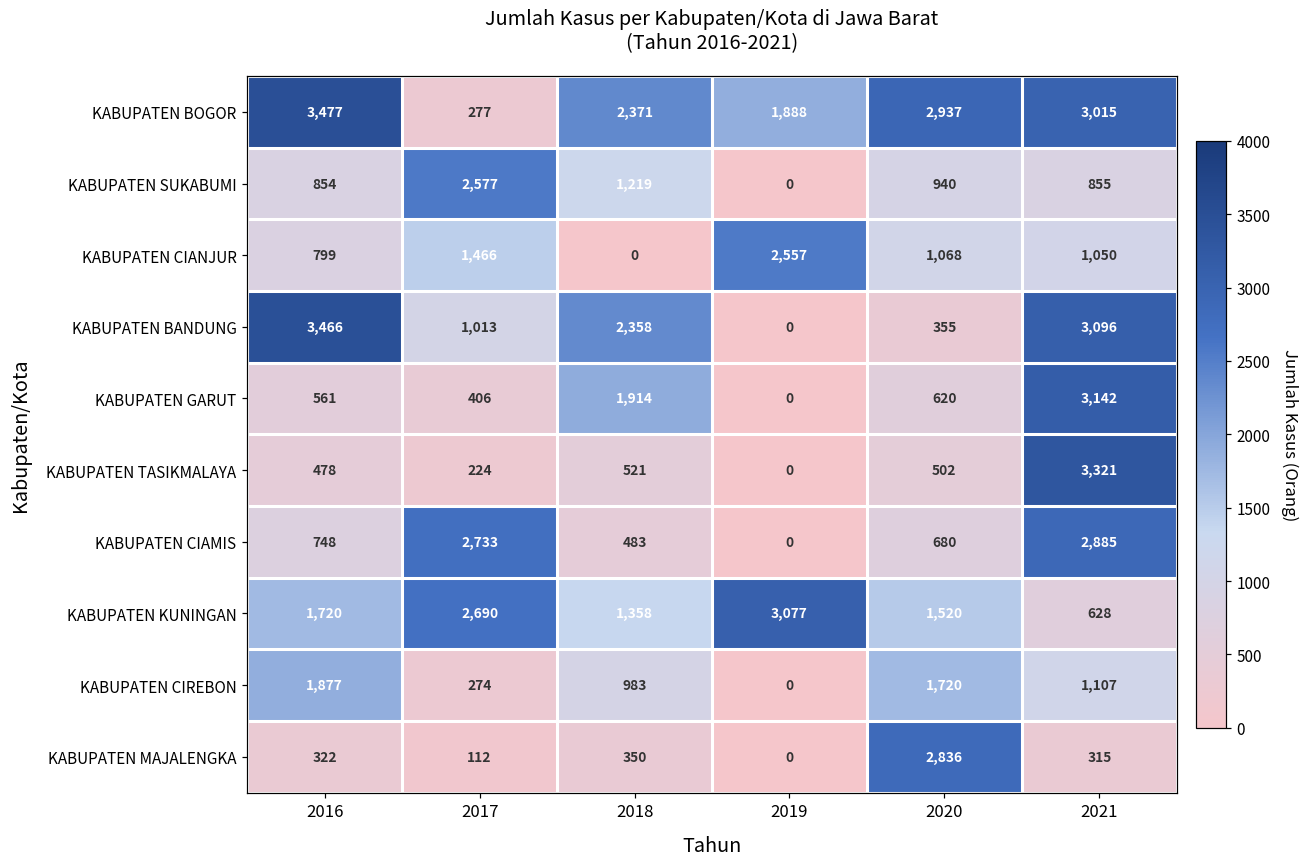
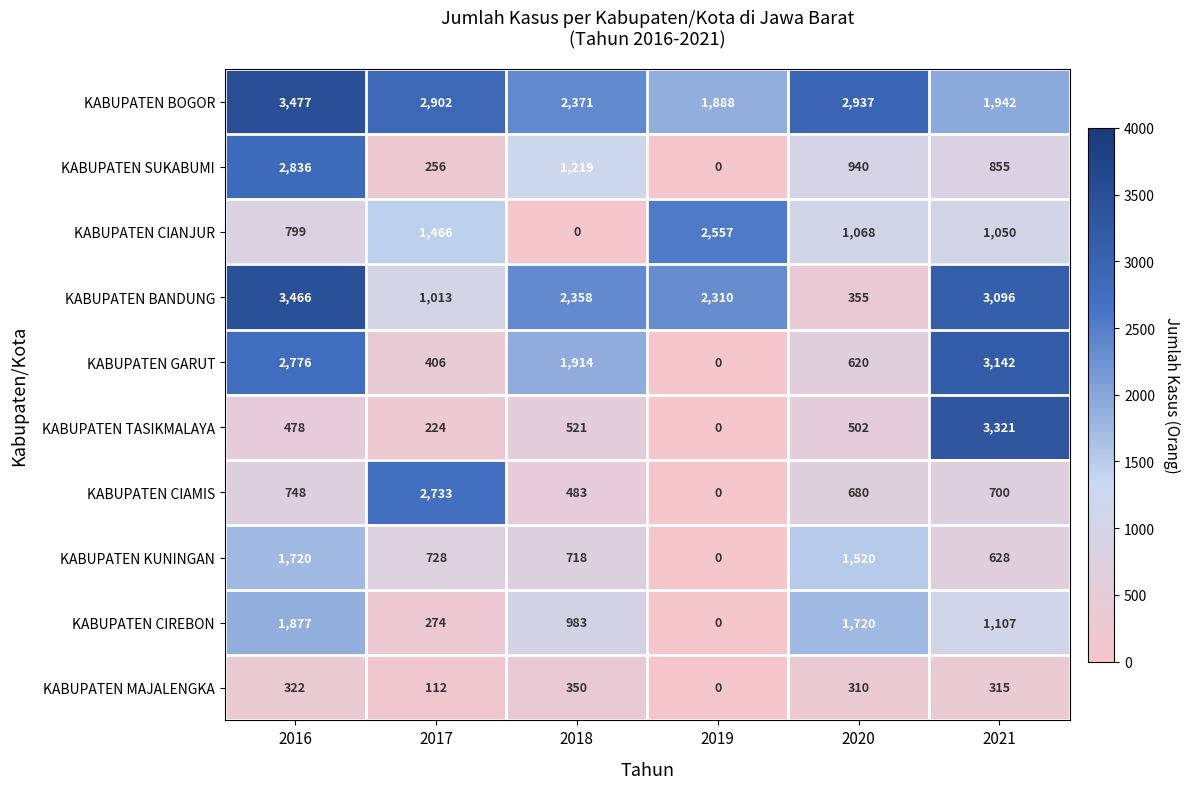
KABUPATEN BOGOR, 2017: 277 -> 2,902
KABUPATEN BOGOR, 2021: 3,015 -> 1,942
KABUPATEN SUKABUMI, 2016: 854 -> 2,836
KABUPATEN SUKABUMI, 2017: 2,577 -> 256
KABUPATEN BANDUNG, 2019: 0 -> 2,310
KABUPATEN GARUT, 2016: 561 -> 2,776
KABUPATEN CIAMIS, 2021: 2,885 -> 700
KABUPATEN KUNINGAN, 2017: 2,690 -> 728
KABUPATEN KUNINGAN, 2018: 1,358 -> 718
KABUPATEN KUNINGAN, 2019: 3,077 -> 0
KABUPATEN MAJALENGKA, 2020: 2,836 -> 310
